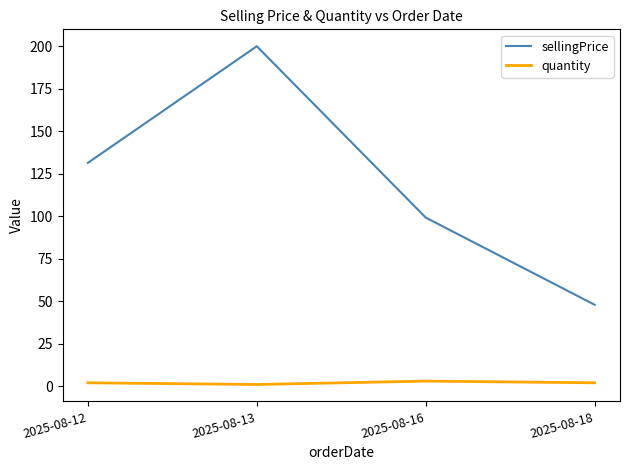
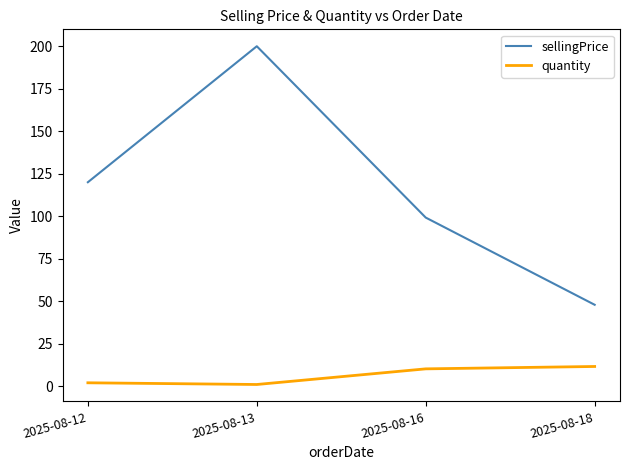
sellingPrice, 2025-08-12: 131 -> 120
quantity, 2025-08-16: 3 -> 10
quantity, 2025-08-18: 2 -> 12
